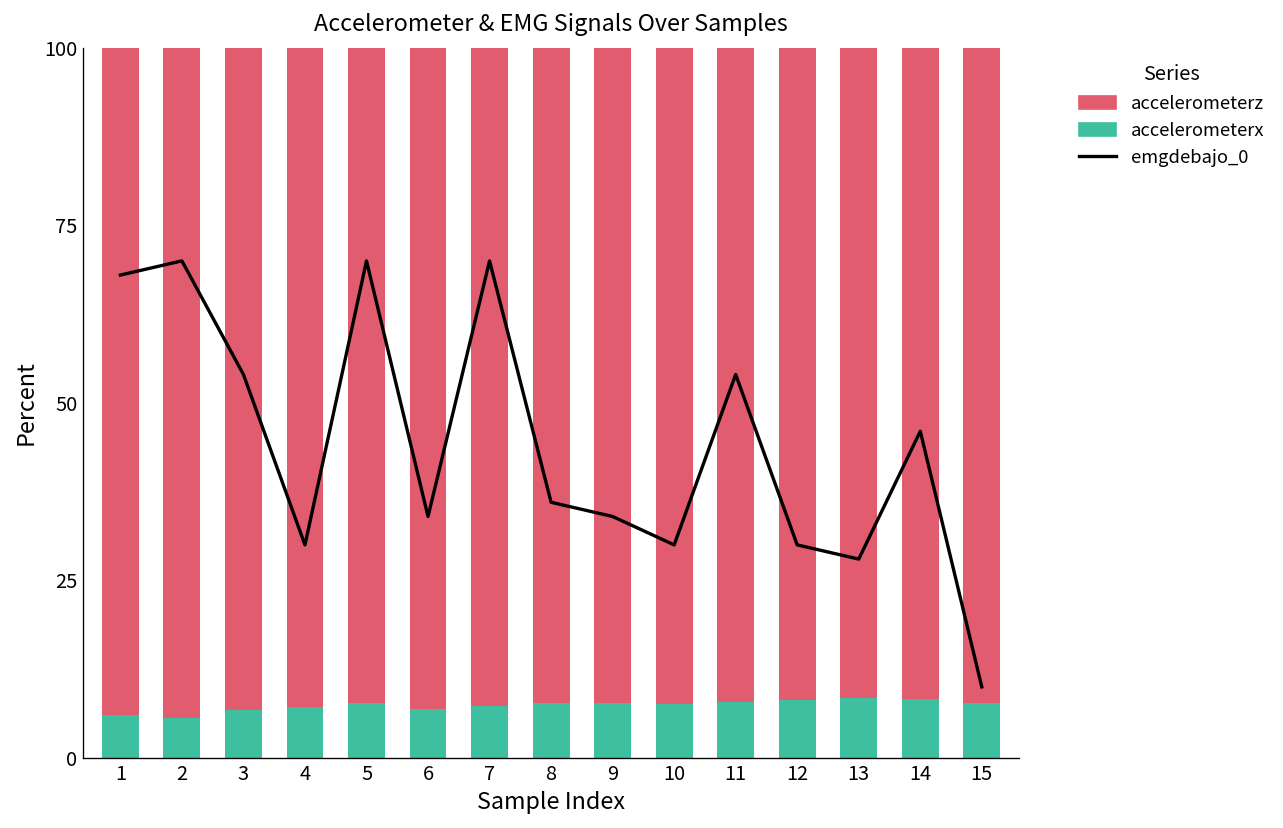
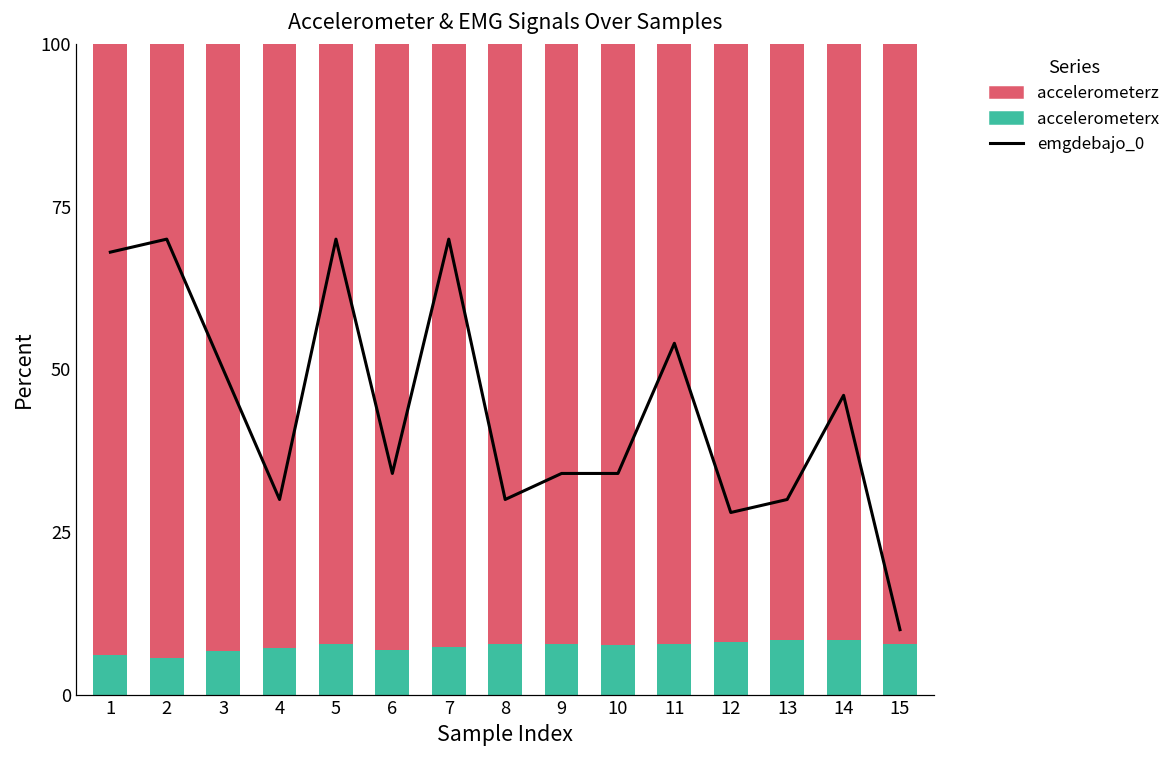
emgdebajo_0, 3: 54 -> 50
emgdebajo_0, 8: 36 -> 30
emgdebajo_0, 10: 30 -> 34
emgdebajo_0, 12: 30 -> 28
emgdebajo_0, 13: 28 -> 30
